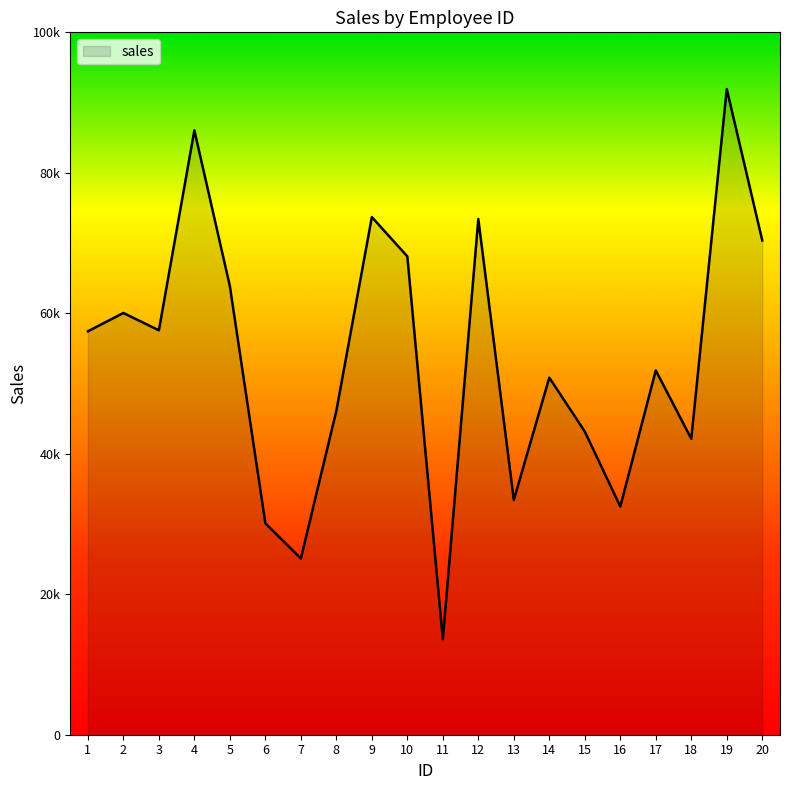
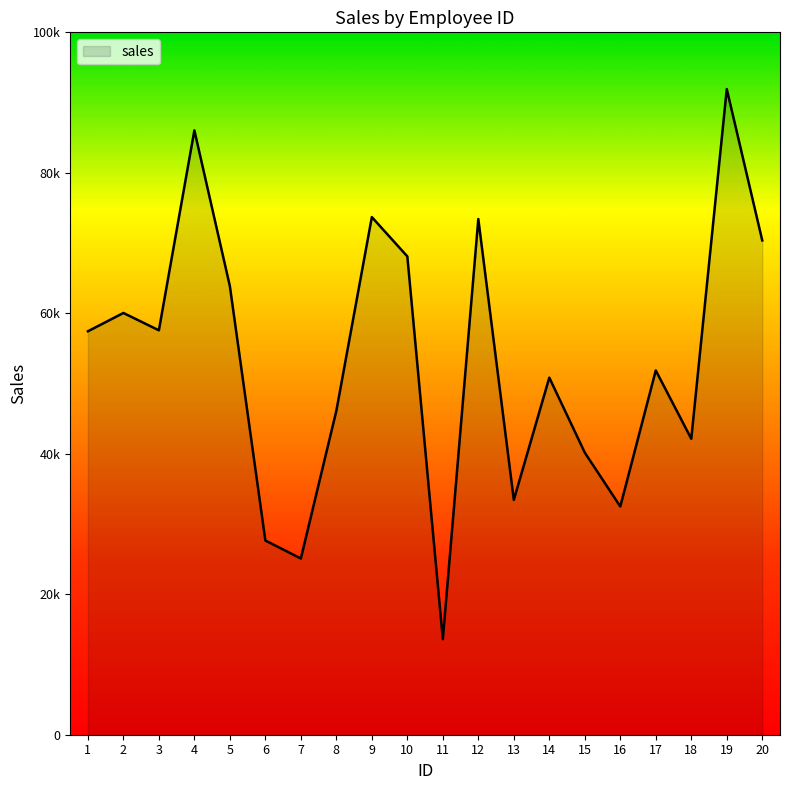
6: 30000 -> 28000
15: 43000 -> 40000
